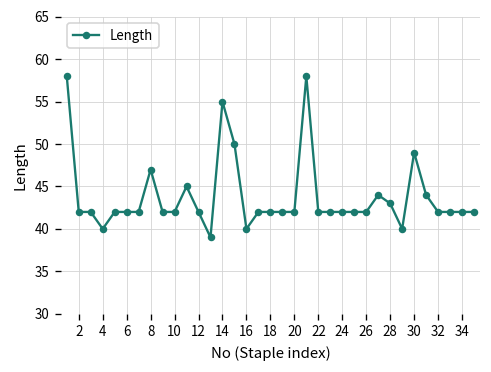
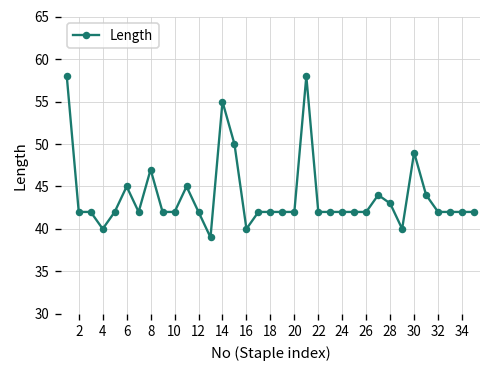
6: 42 -> 45
